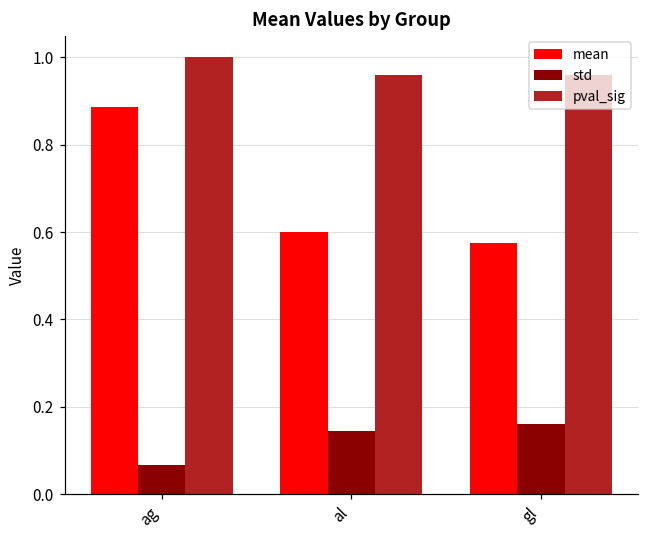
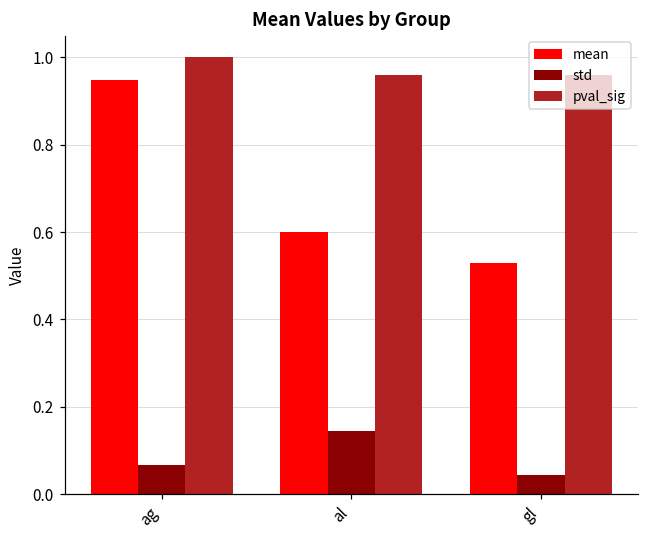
mean, ag: 0.89 -> 0.95
mean, gl: 0.58 -> 0.53
std, gl: 0.16 -> 0.04
